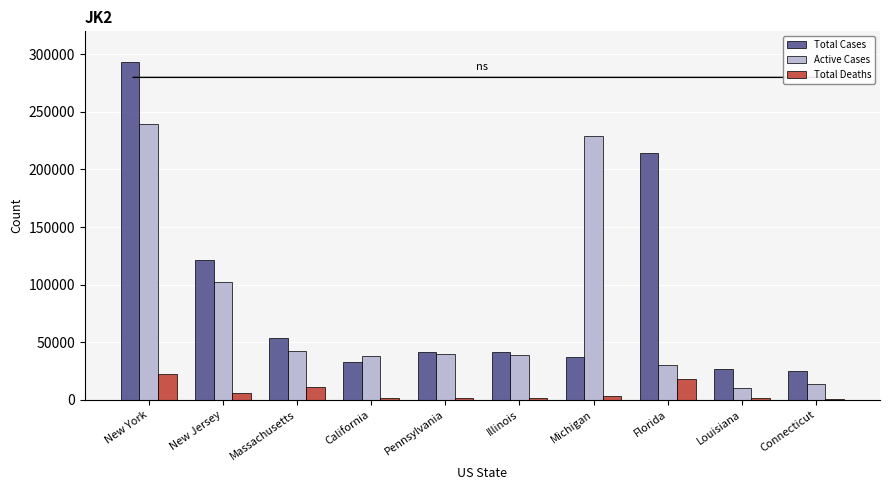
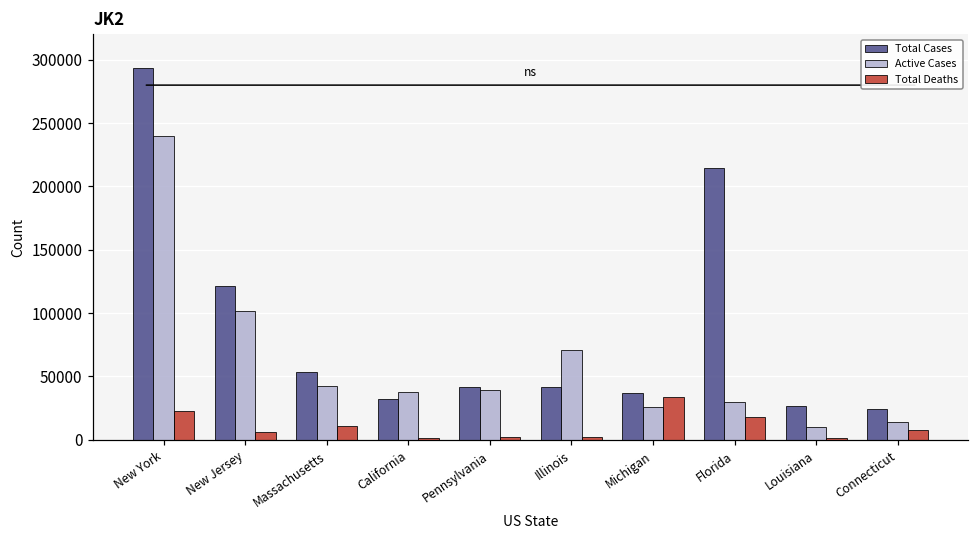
Active Cases, Illinois: 39000 -> 71000
Active Cases, Michigan: 229000 -> 26000
Total Deaths, Michigan: 3000 -> 34000
Total Deaths, Connecticut: 1000 -> 8000
